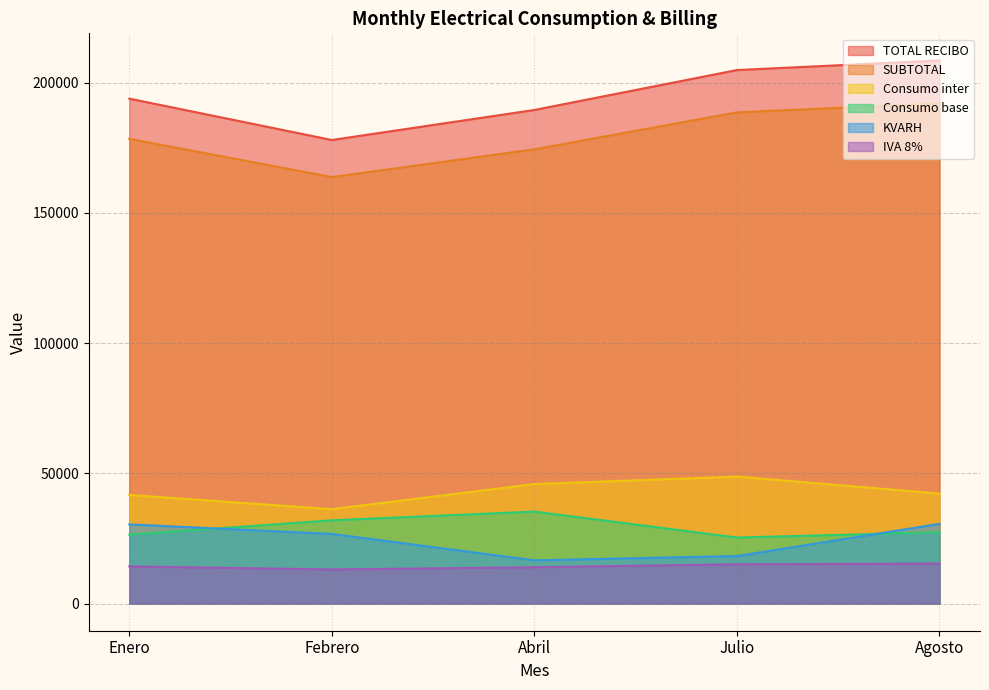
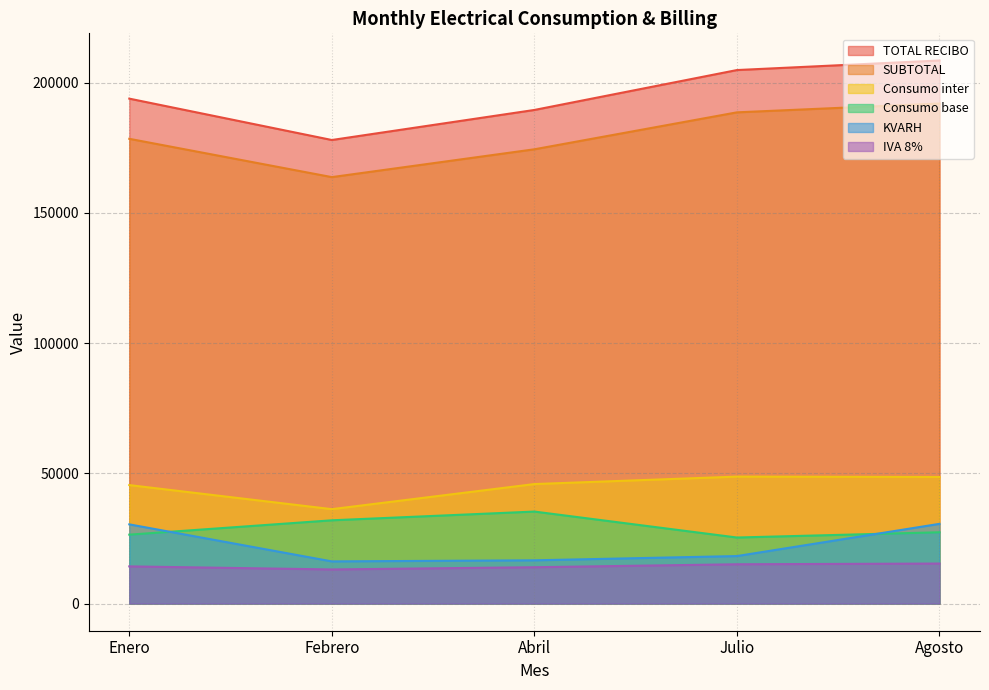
Consumo inter, Enero: 42000 -> 45000
KVARH, Febrero: 27000 -> 16000
Consumo inter, Agosto: 42000 -> 49000
